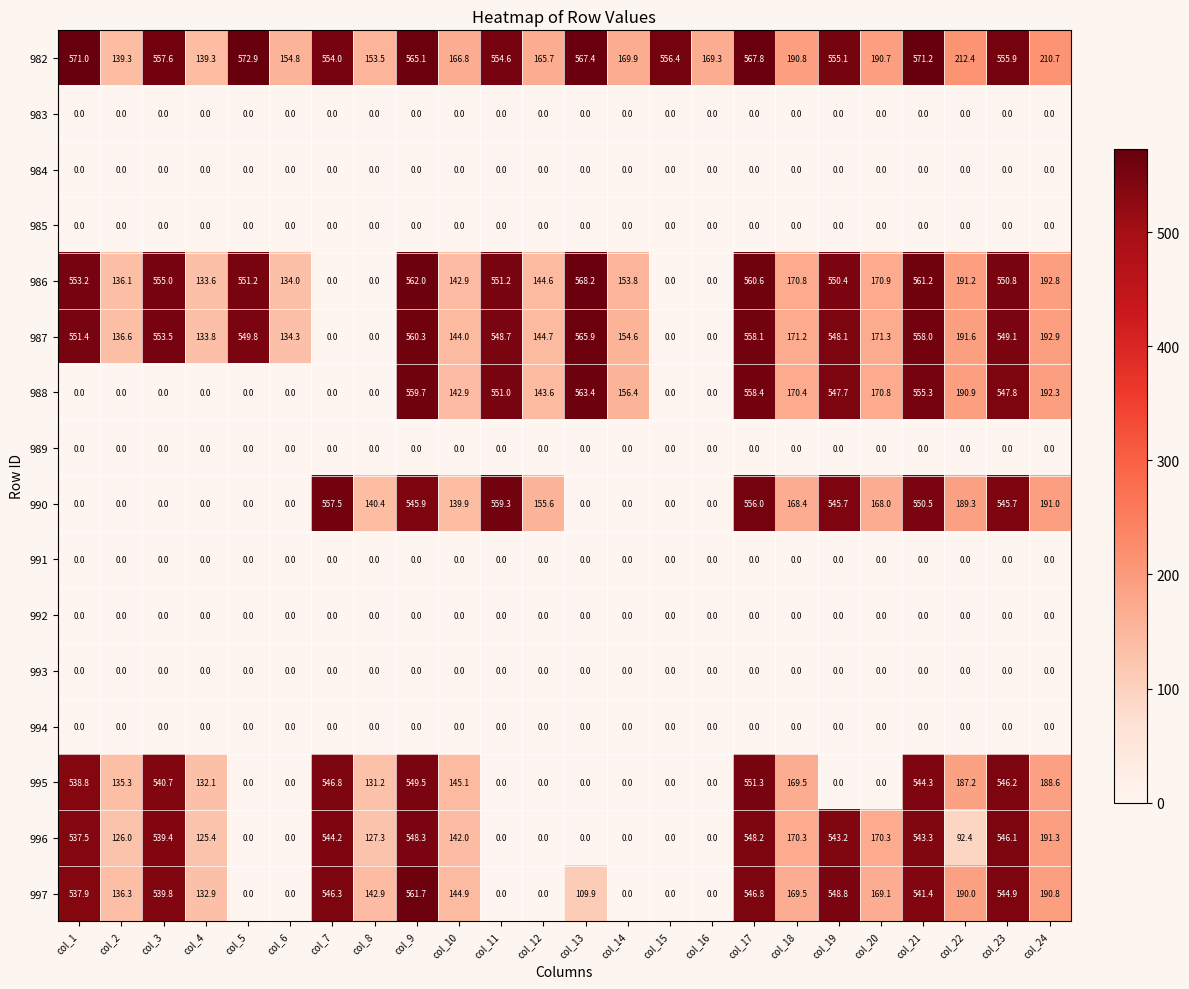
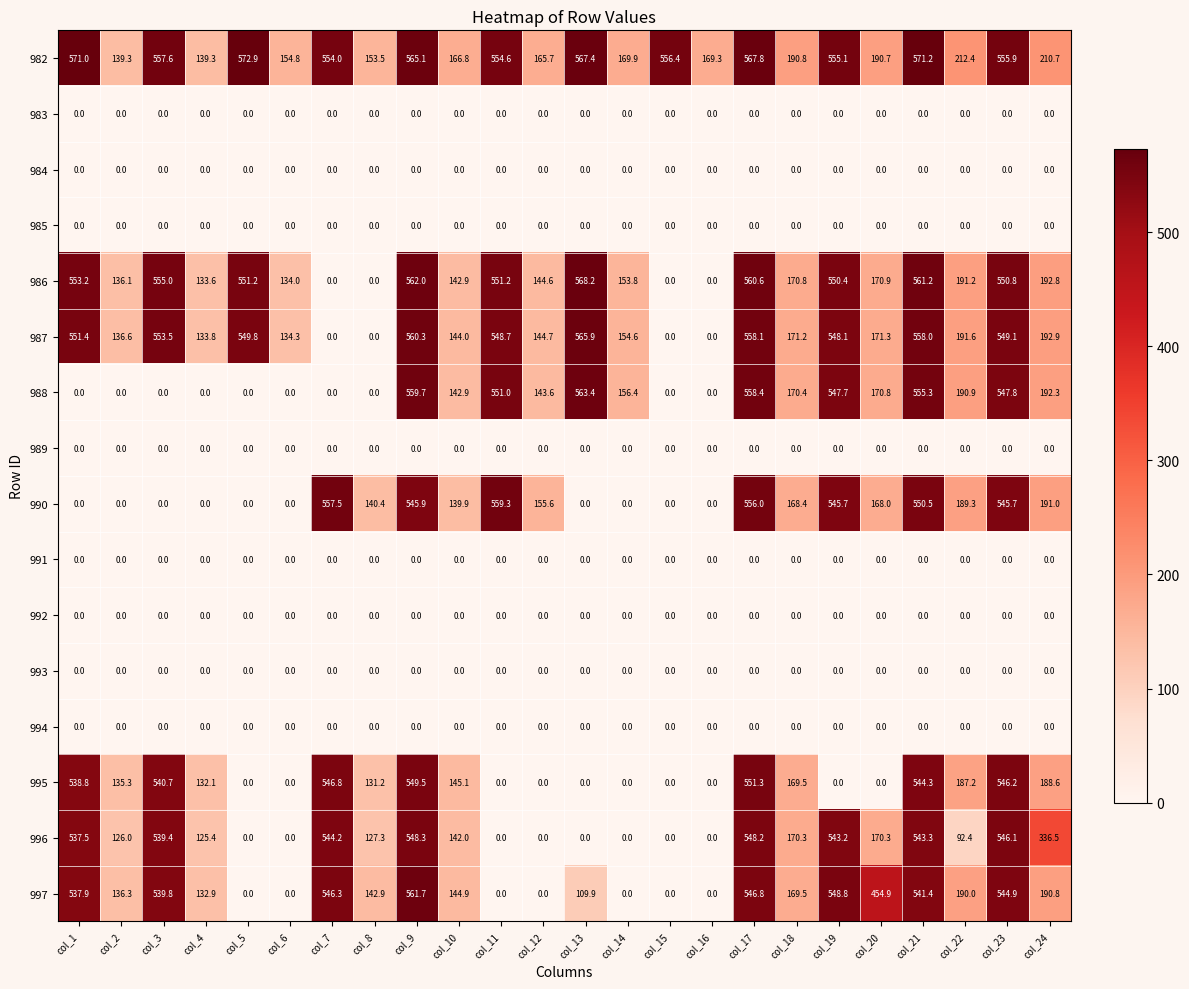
996, col_24: 191.3 -> 336.5
997, col_20: 169.1 -> 454.9
